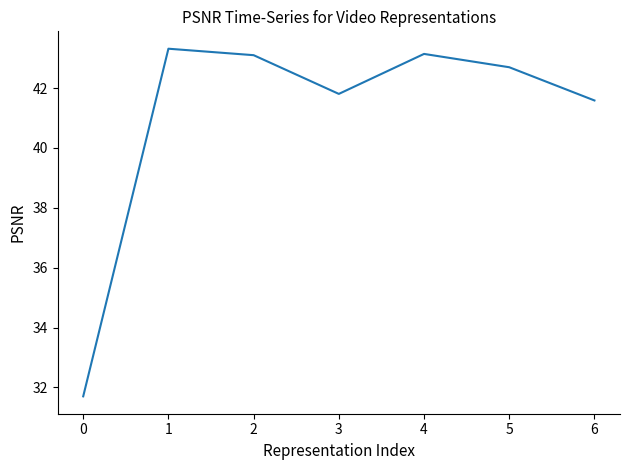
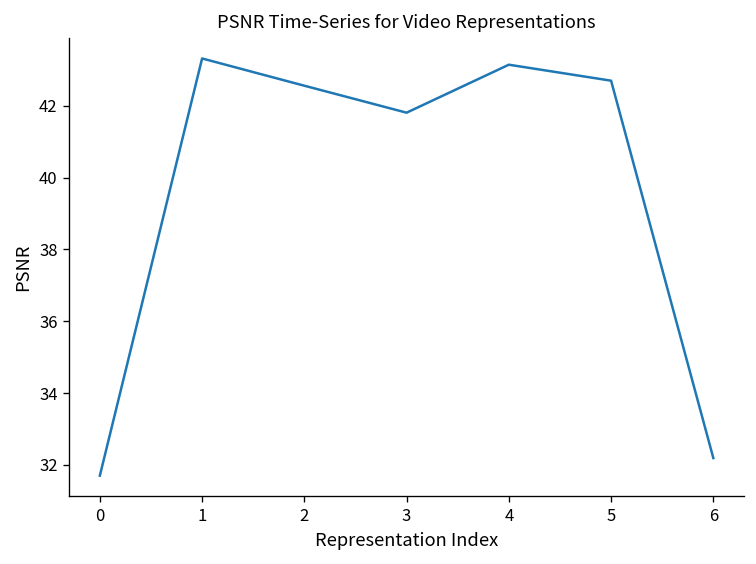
2: 43.1 -> 42.6
6: 41.6 -> 32.2
